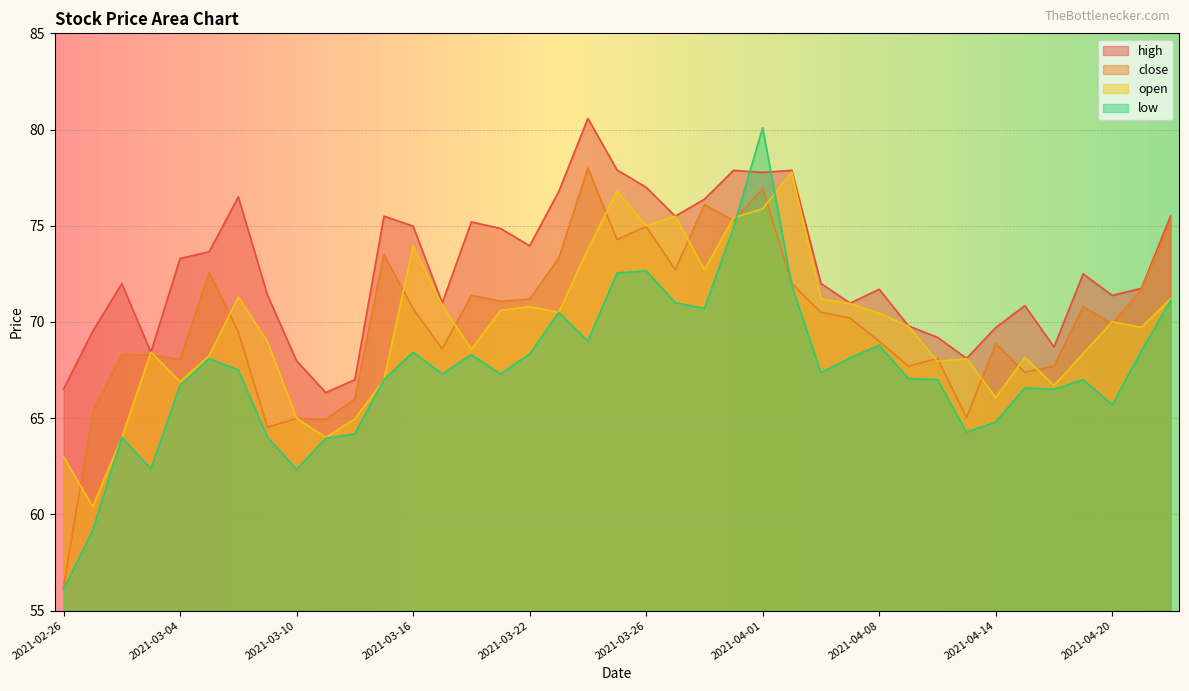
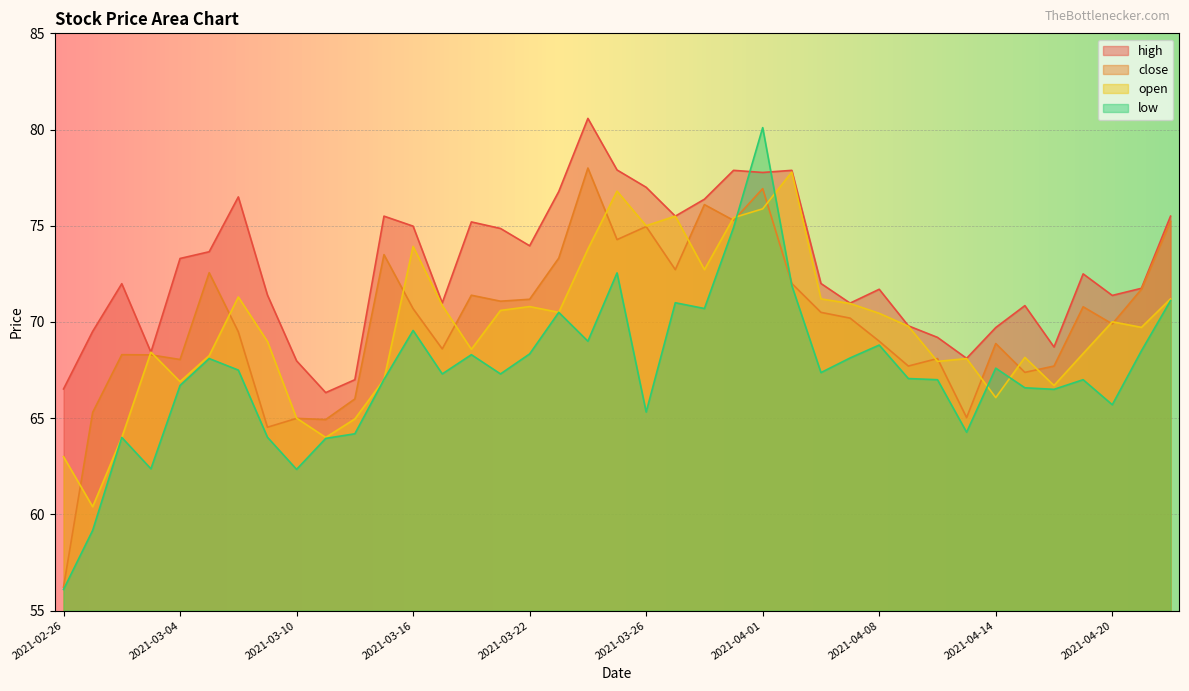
low, 2021-03-16: 68.4 -> 69.6
low, 2021-03-26: 72.7 -> 65.3
low, 2021-04-14: 64.8 -> 67.6
